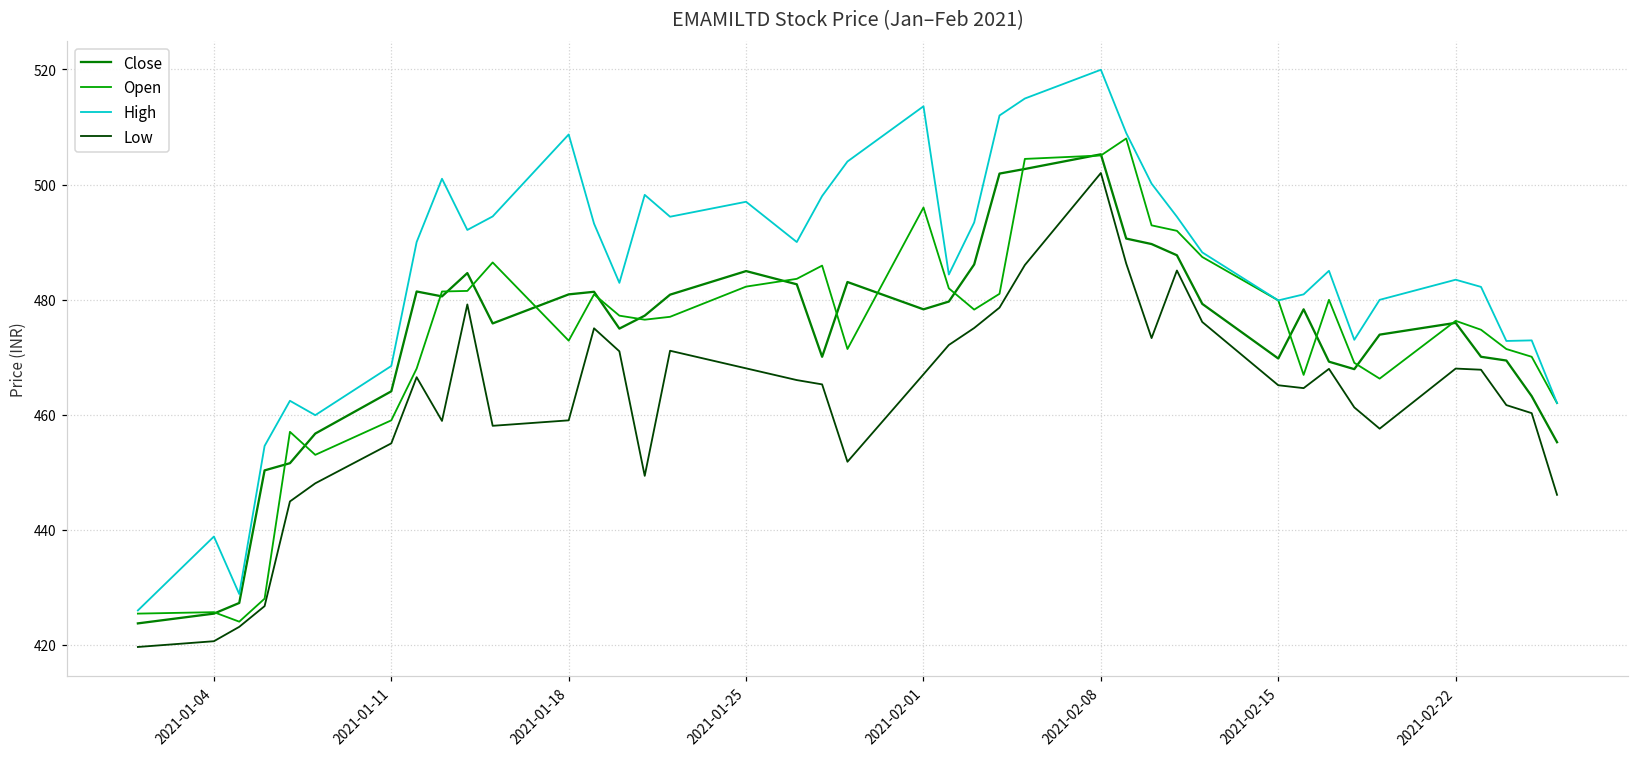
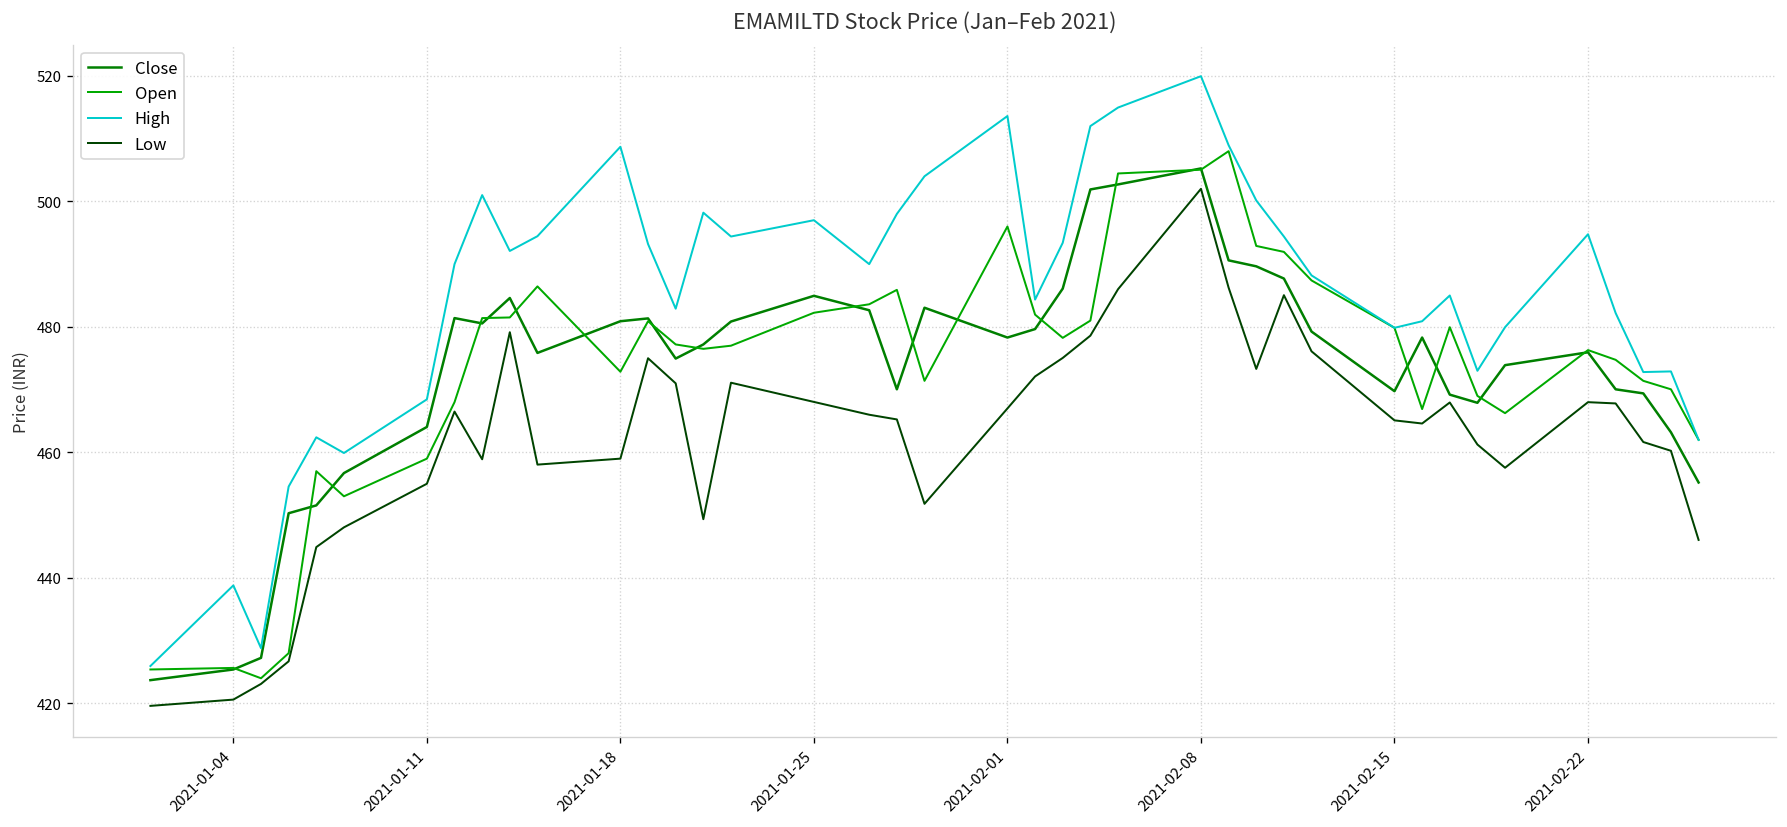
High, 2021-02-22: 483 -> 495
